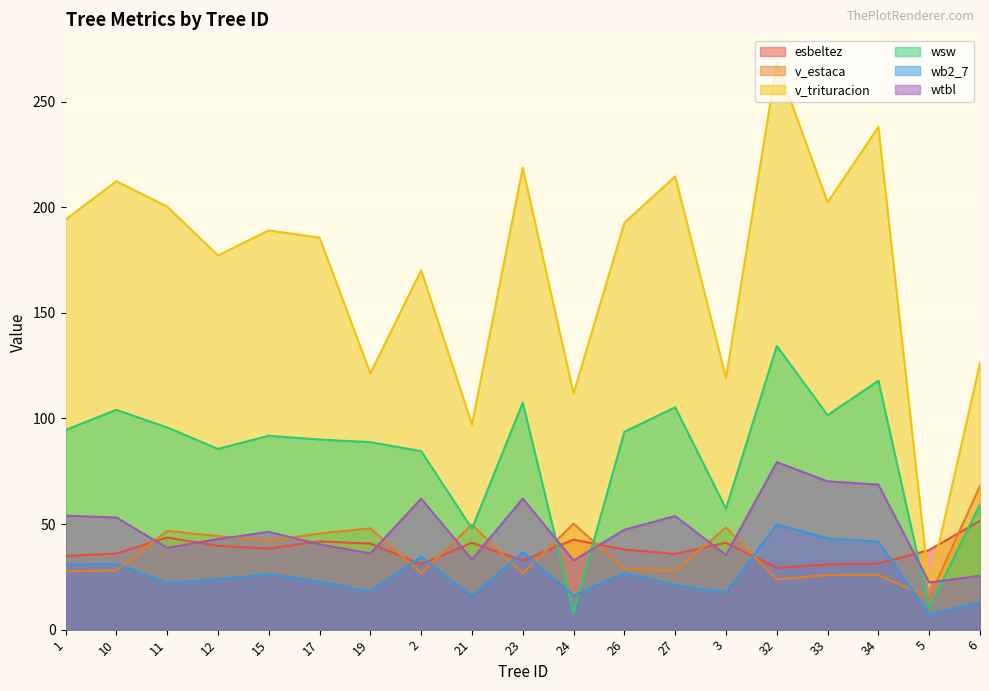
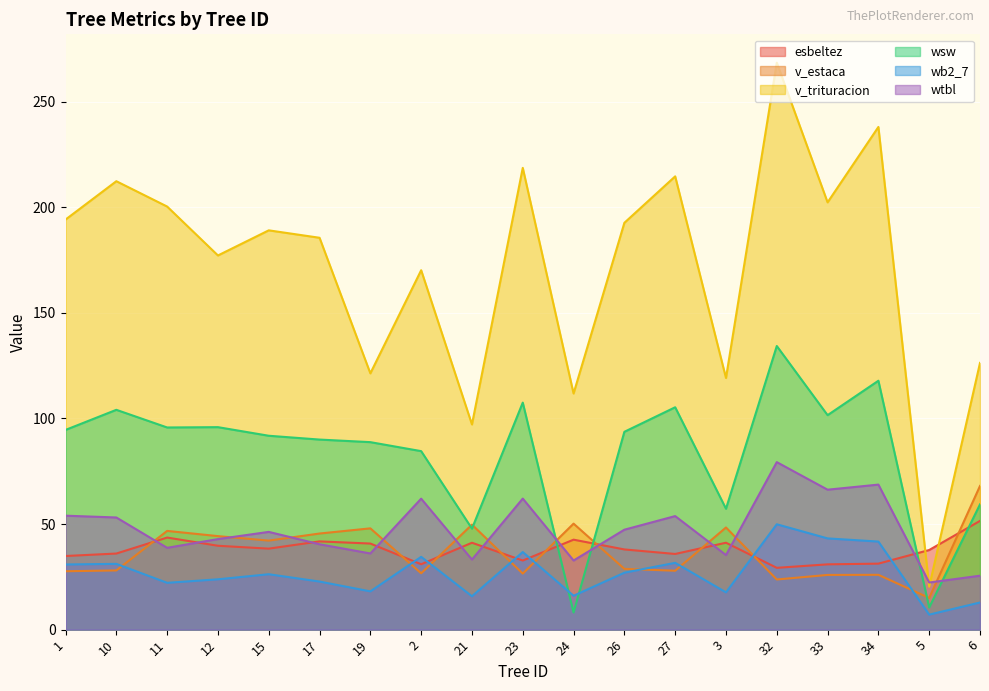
wsw, 12: 86 -> 96
wb2_7, 27: 21 -> 32
wtbl, 33: 70 -> 66
